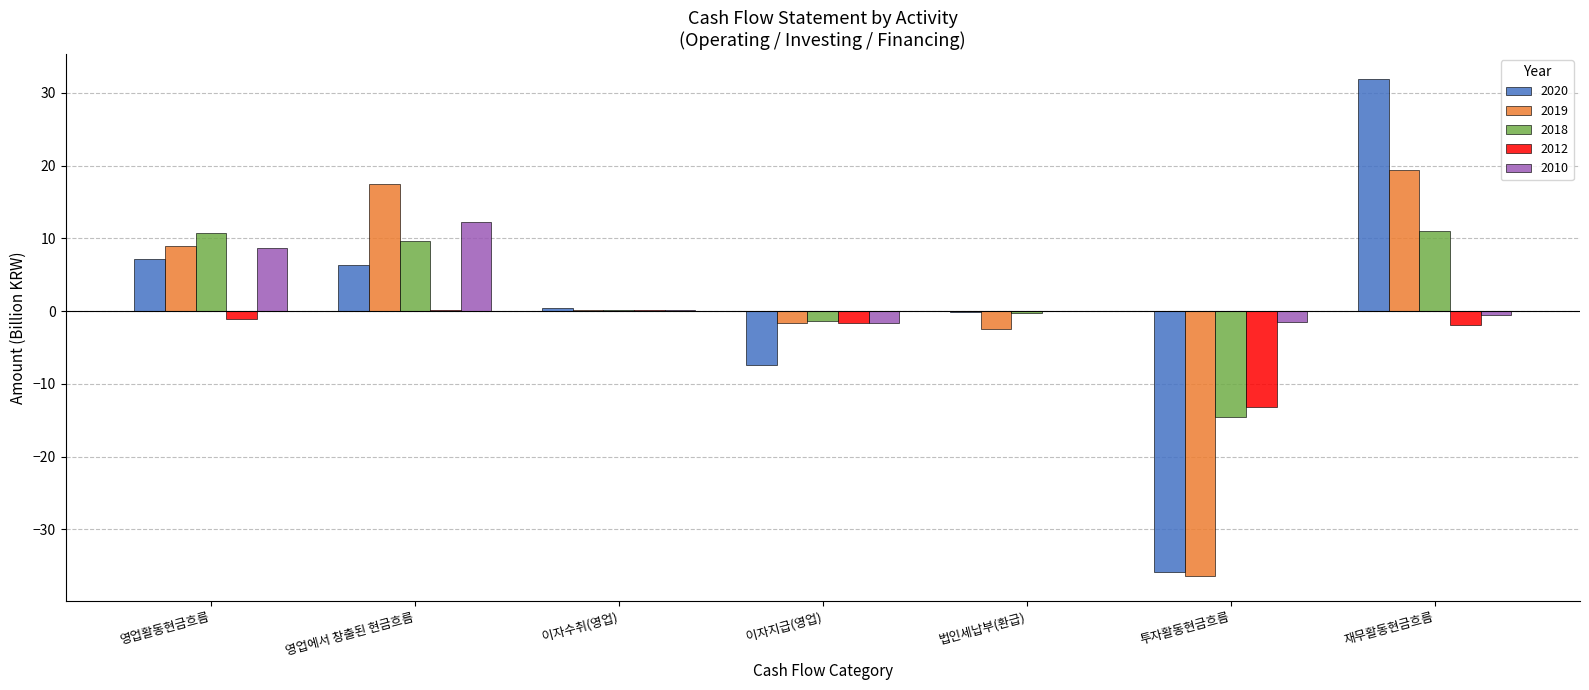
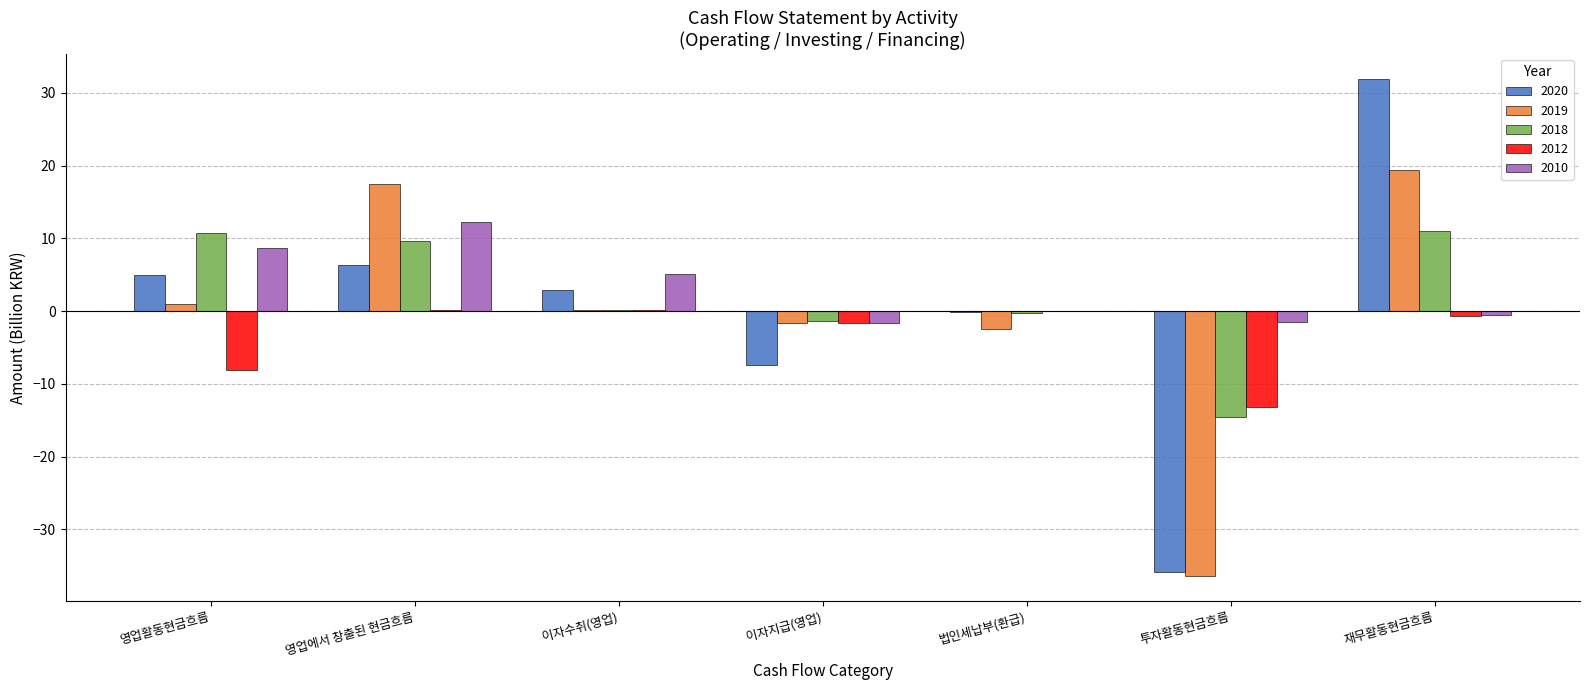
2020, 영업활동현금흐름: 7 -> 5
2019, 영업활동현금흐름: 9 -> 1
2012, 영업활동현금흐름: -1 -> -8
2020, 이자수취(영업): 0 -> 3
2010, 이자수취(영업): 0 -> 5
2012, 재무활동현금흐름: -2 -> -1
